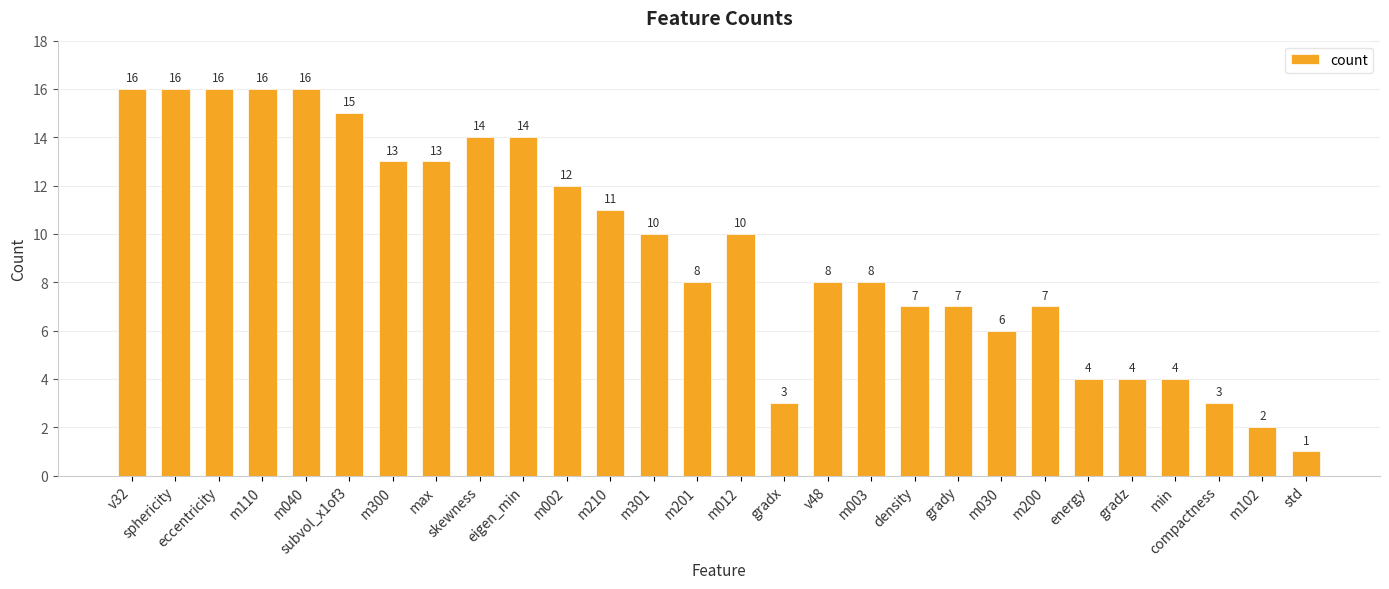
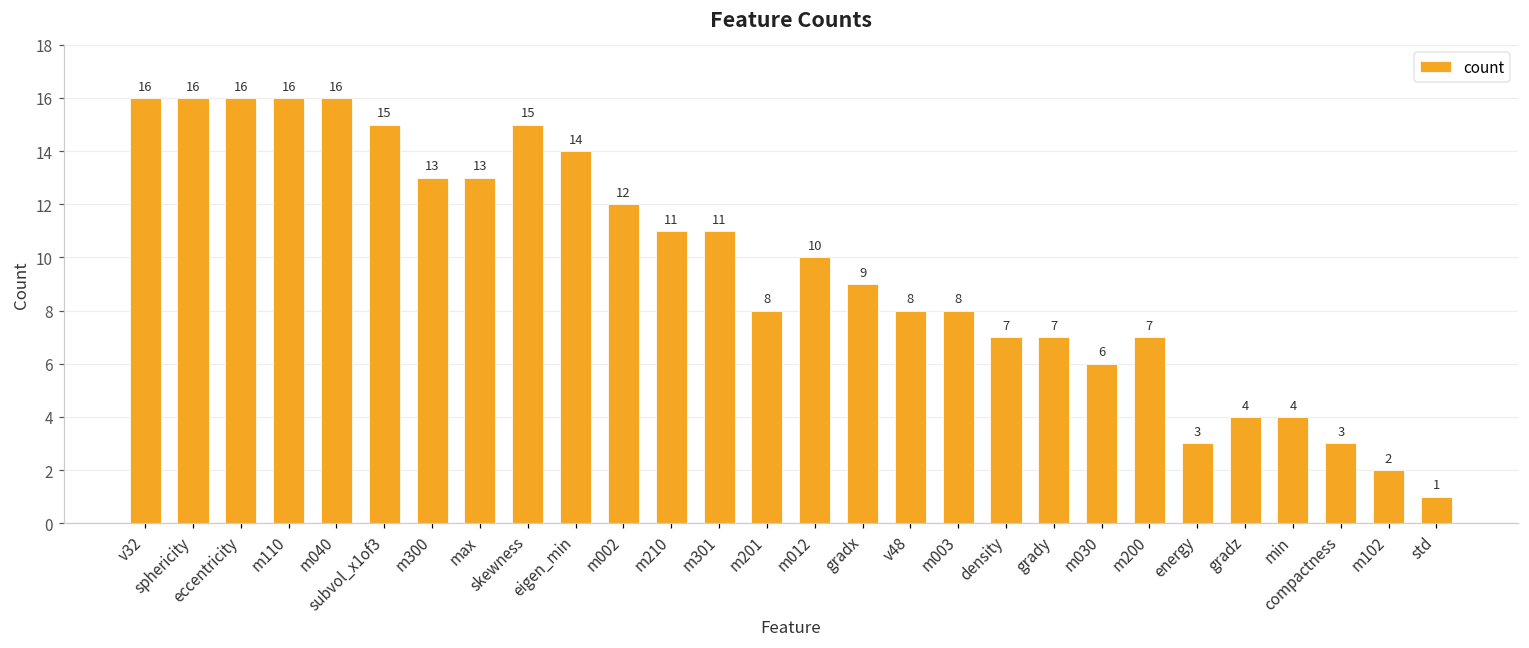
skewness: 14 -> 15
m301: 10 -> 11
gradx: 3 -> 9
energy: 4 -> 3
